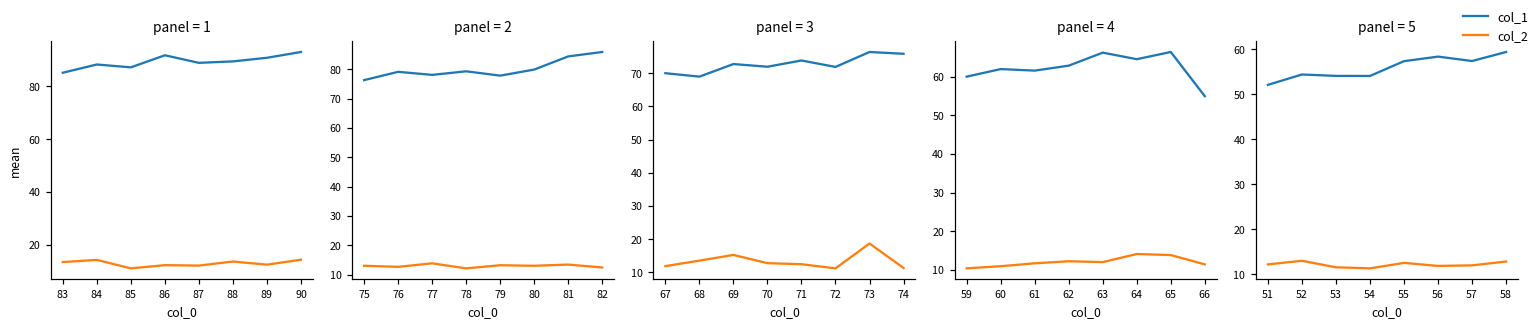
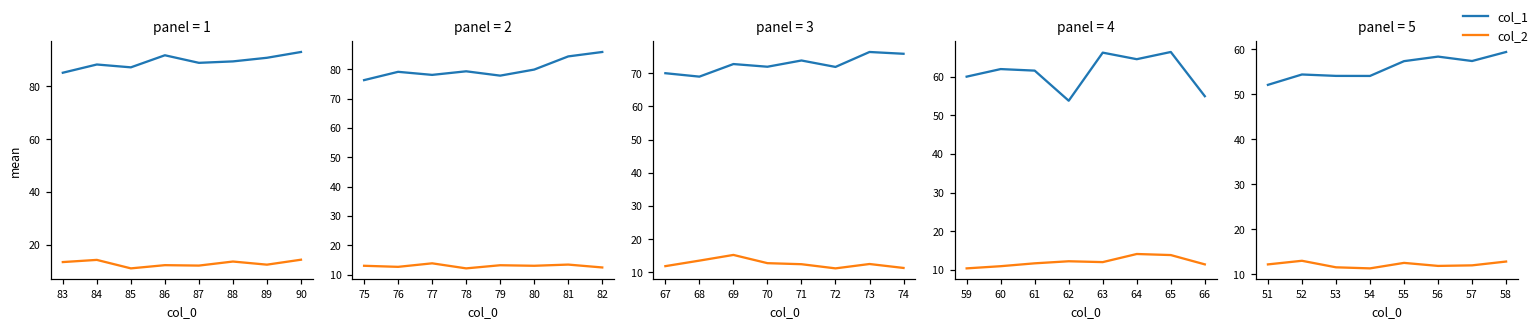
panel = 3, col_2, 73: 19 -> 13
panel = 4, col_1, 62: 63 -> 54
